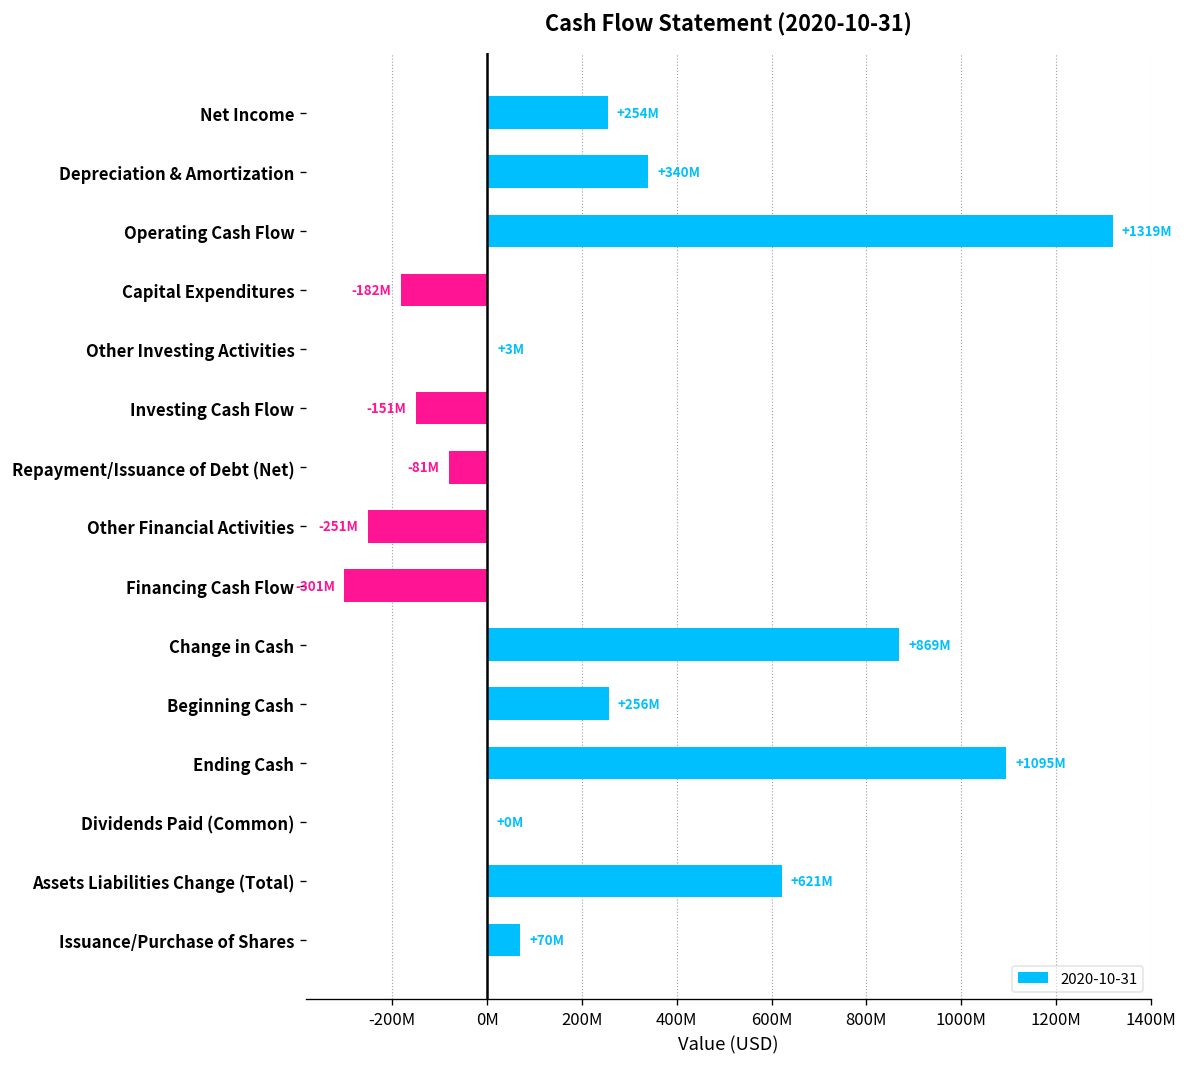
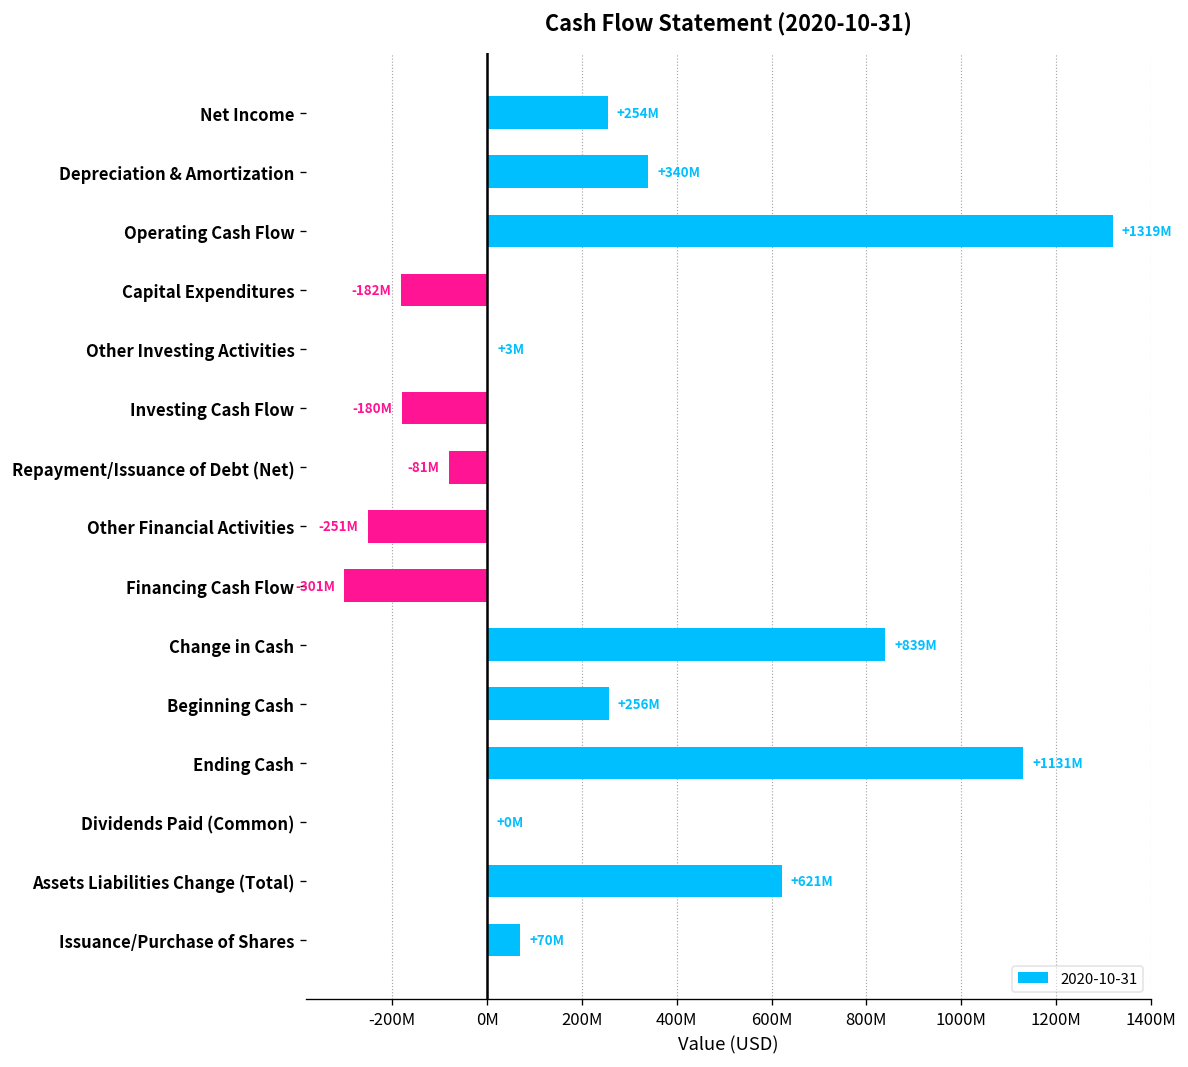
Investing Cash Flow: -151M -> -180M
Change in Cash: +869M -> +839M
Ending Cash: +1095M -> +1131M
